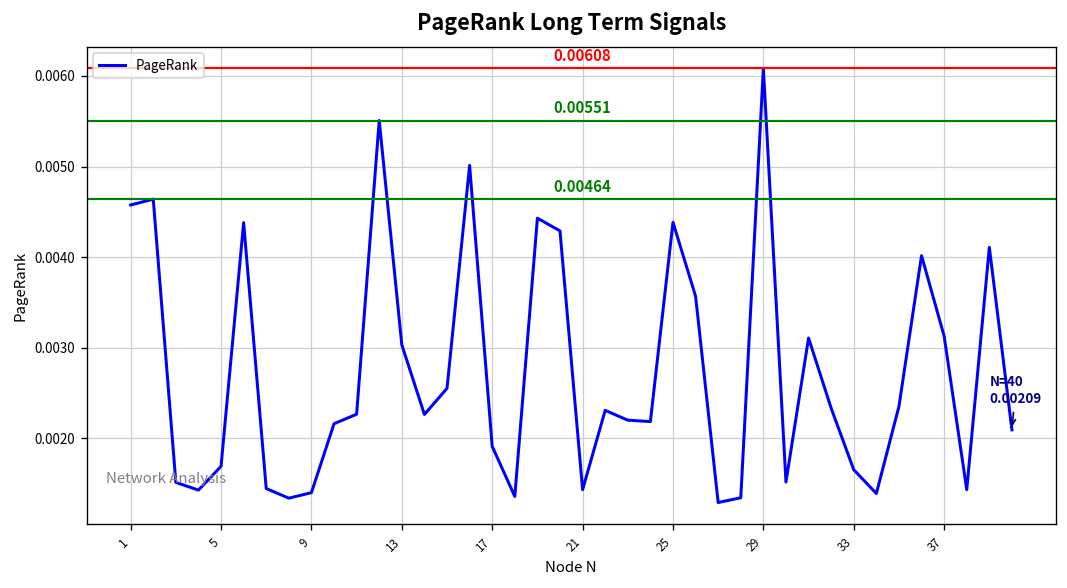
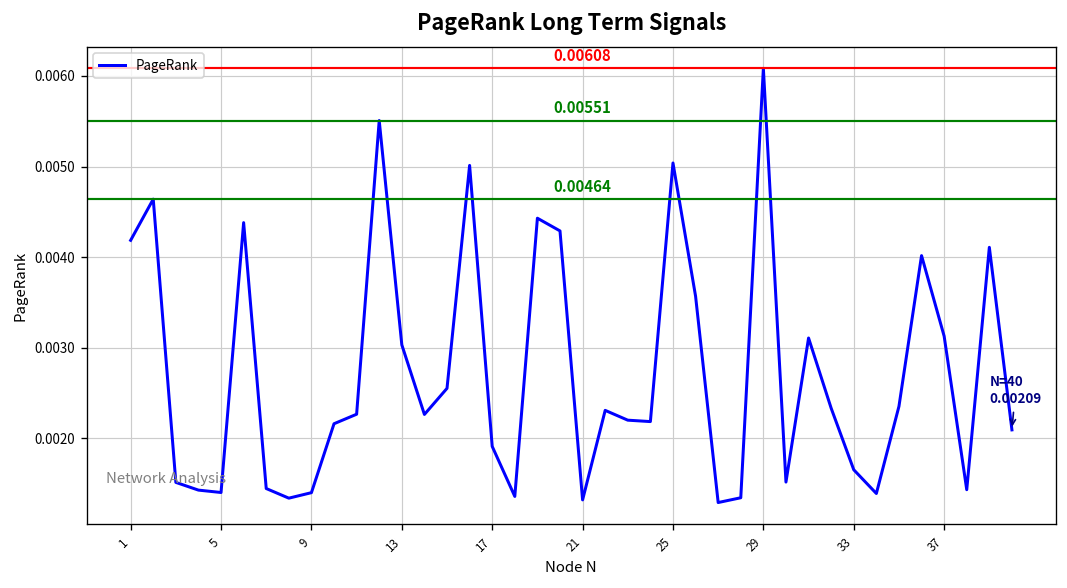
1: 0.0046 -> 0.0042
5: 0.0017 -> 0.0014
21: 0.0014 -> 0.0013
25: 0.0044 -> 0.0050
